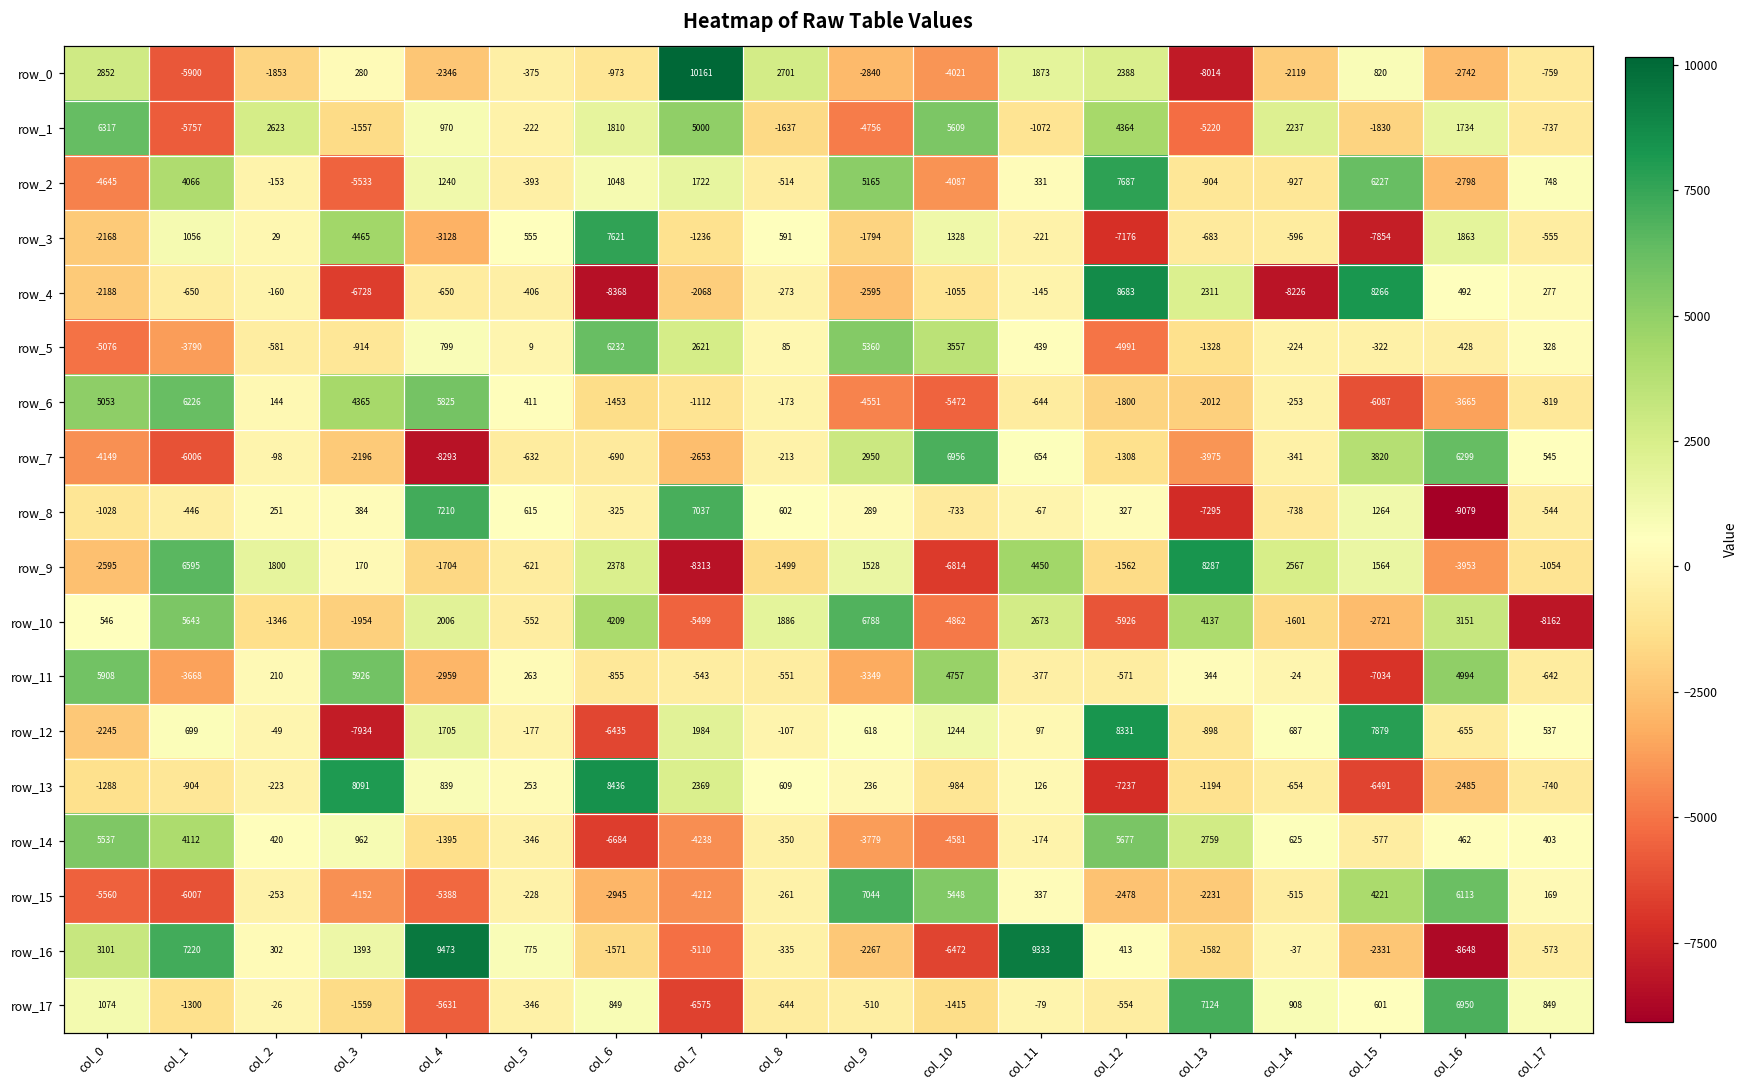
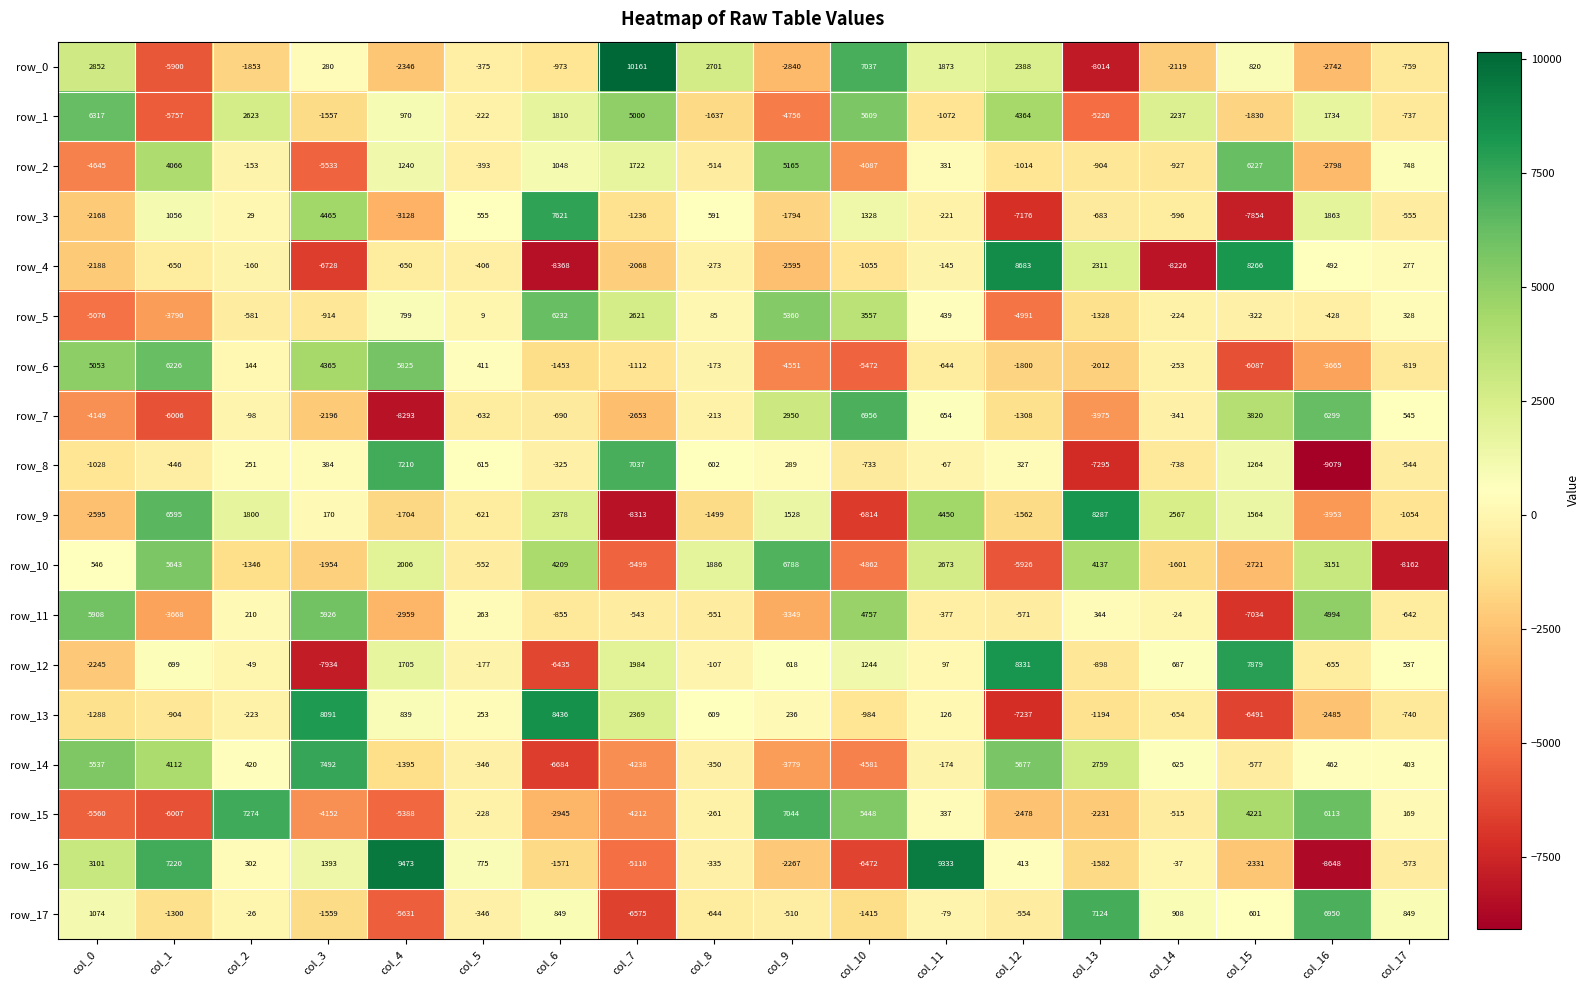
row_0, col_10: -4021 -> 7037
row_2, col_12: 7687 -> -1014
row_14, col_3: 962 -> 7492
row_15, col_2: -253 -> 7274
